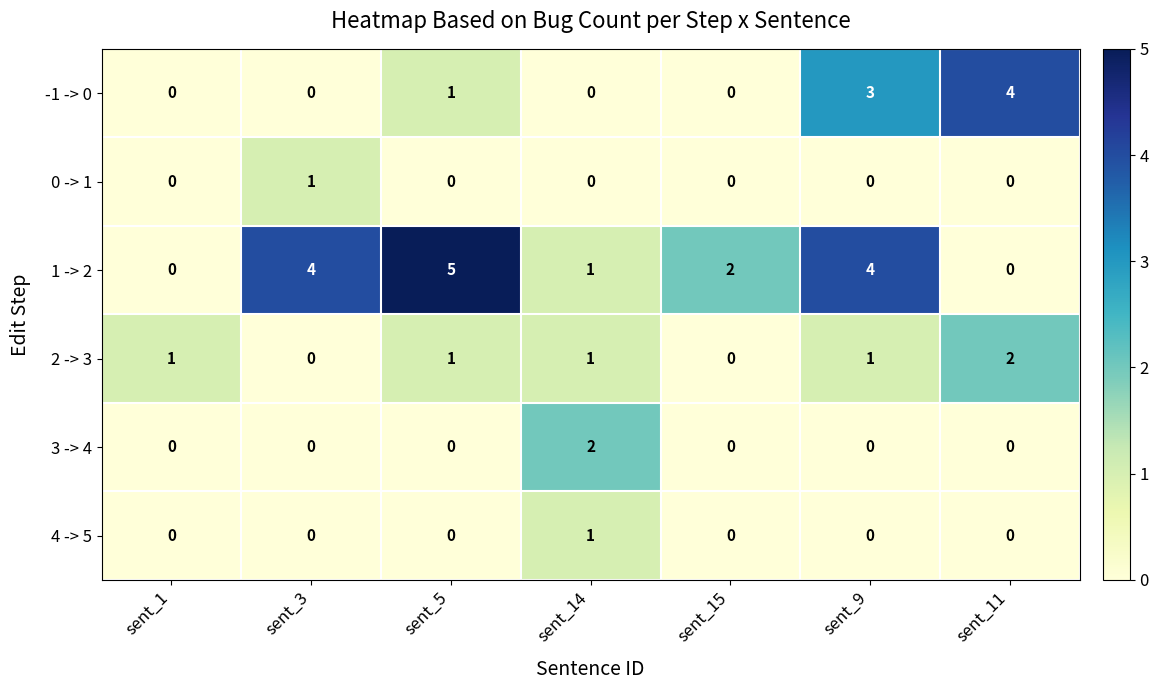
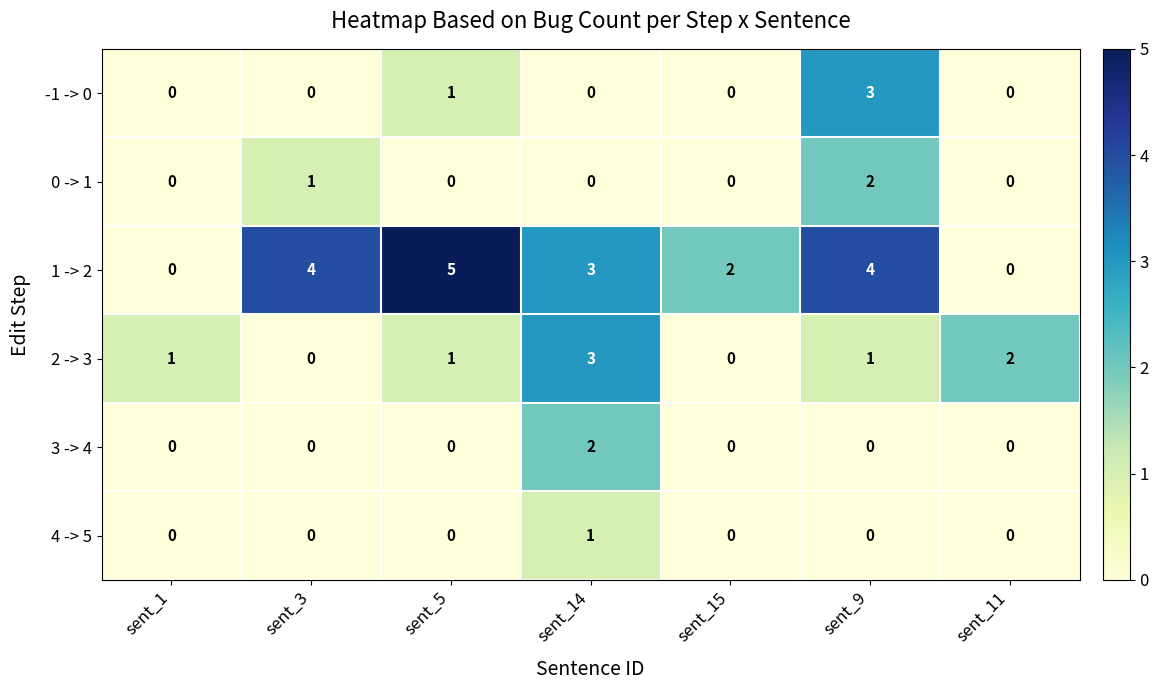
-1 -> 0, sent_11: 4 -> 0
0 -> 1, sent_9: 0 -> 2
1 -> 2, sent_14: 1 -> 3
2 -> 3, sent_14: 1 -> 3
